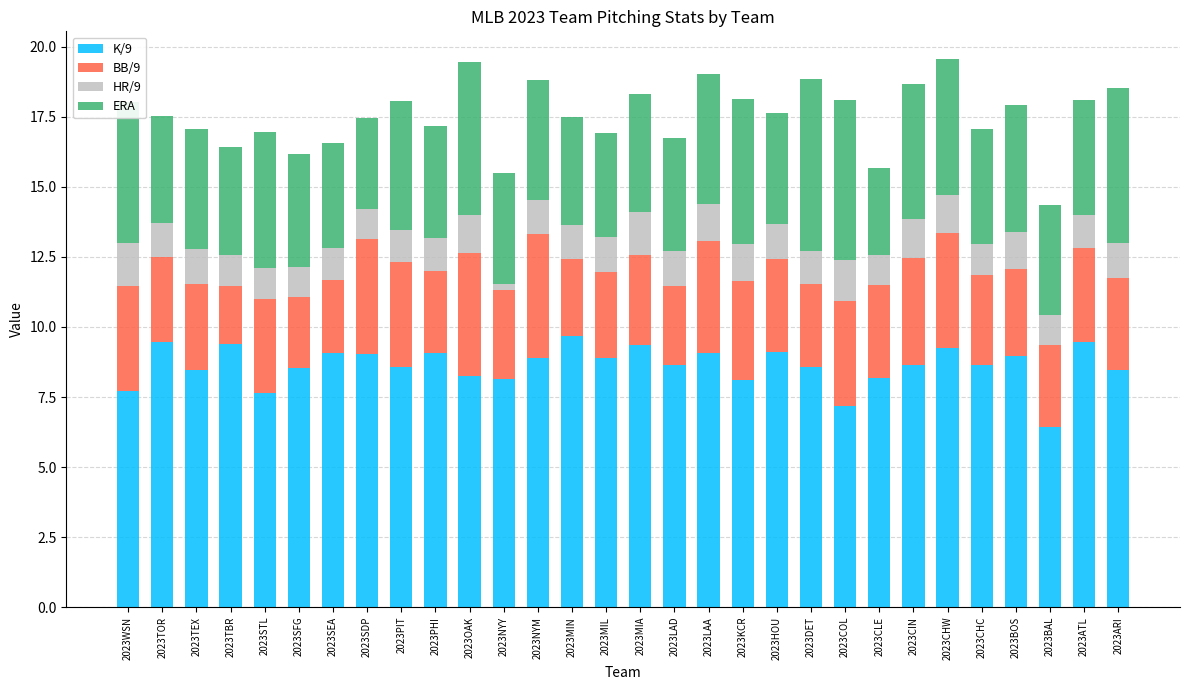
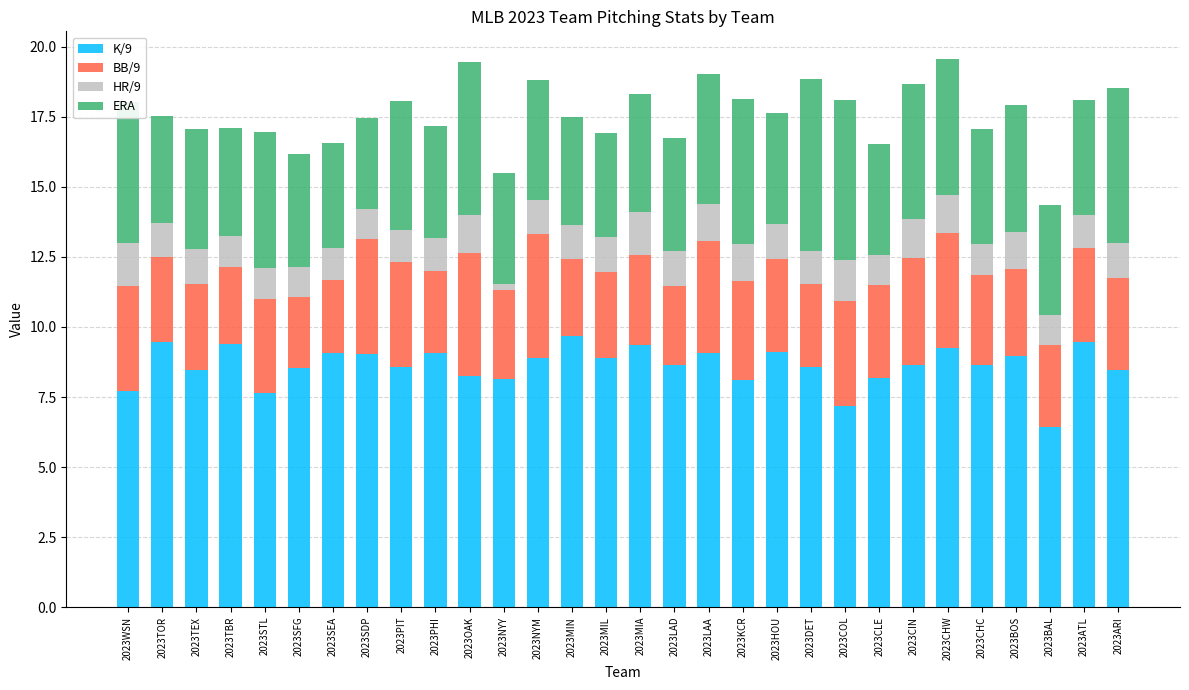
BB/9, 2023TBR: 2.1 -> 2.7
ERA, 2023CLE: 3.1 -> 4.0
